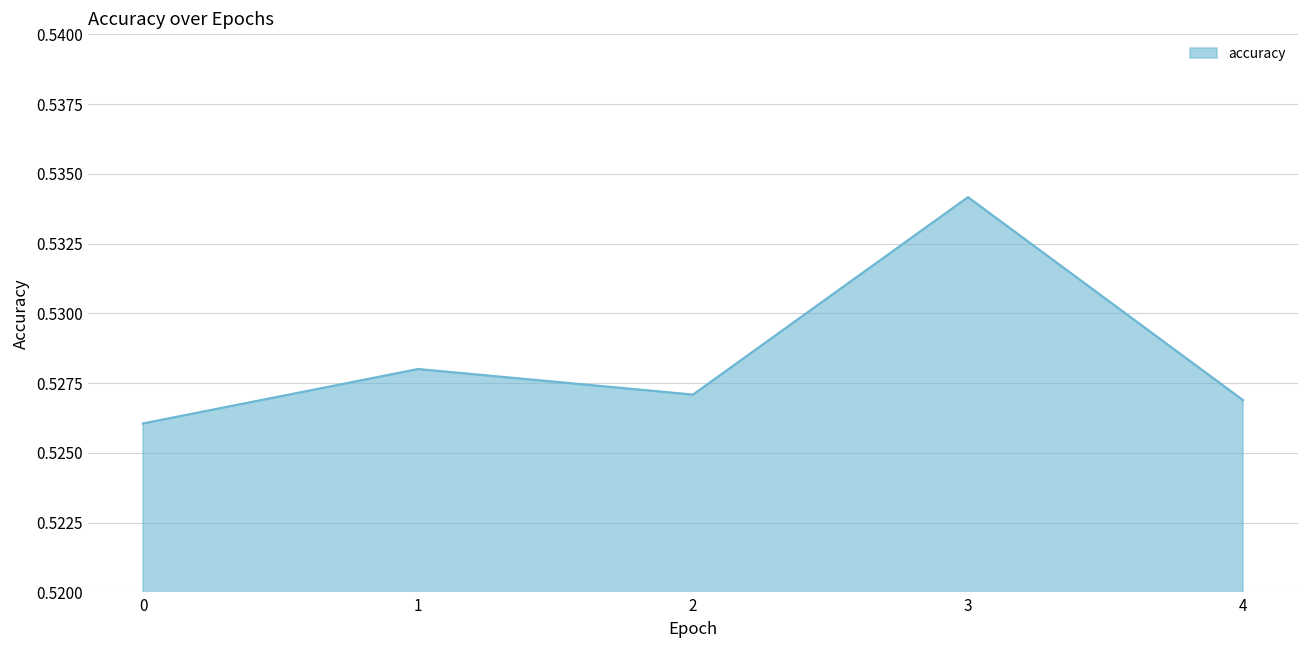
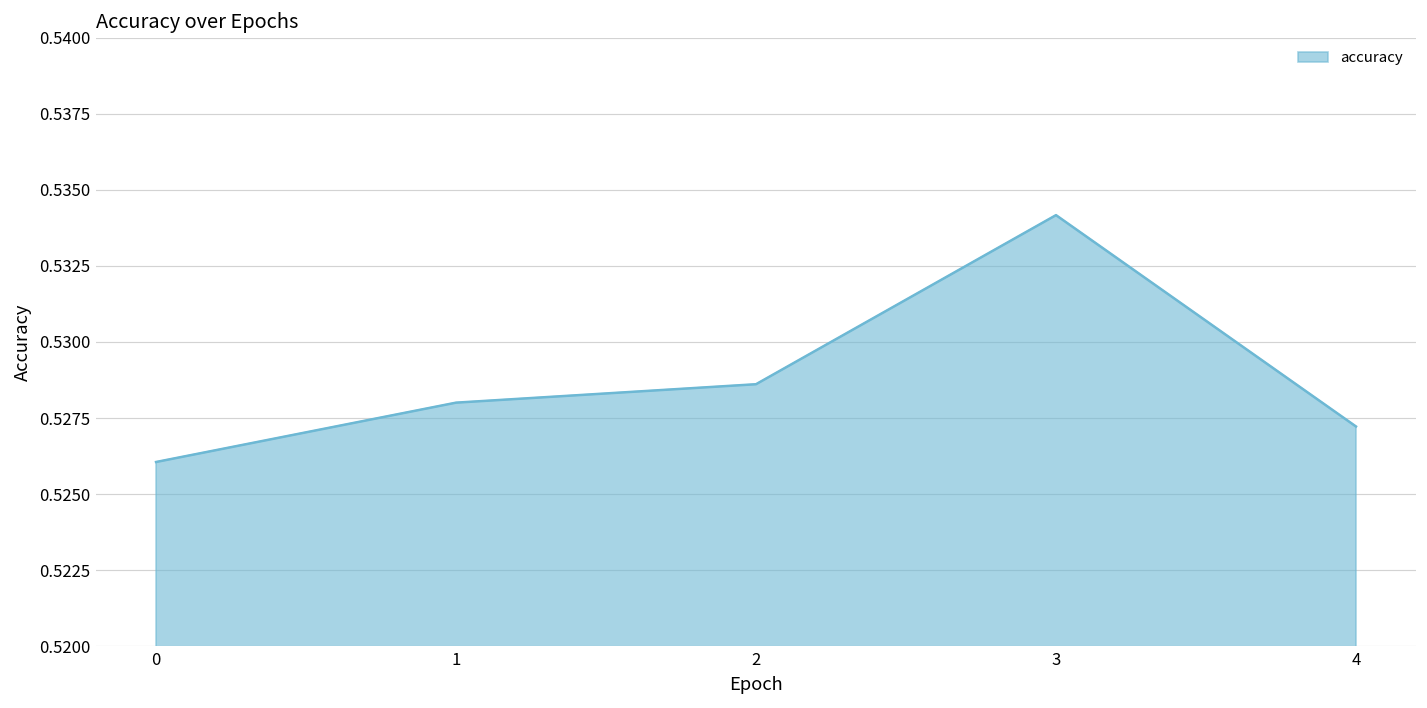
2: 0.5271 -> 0.5286
4: 0.5269 -> 0.5272
